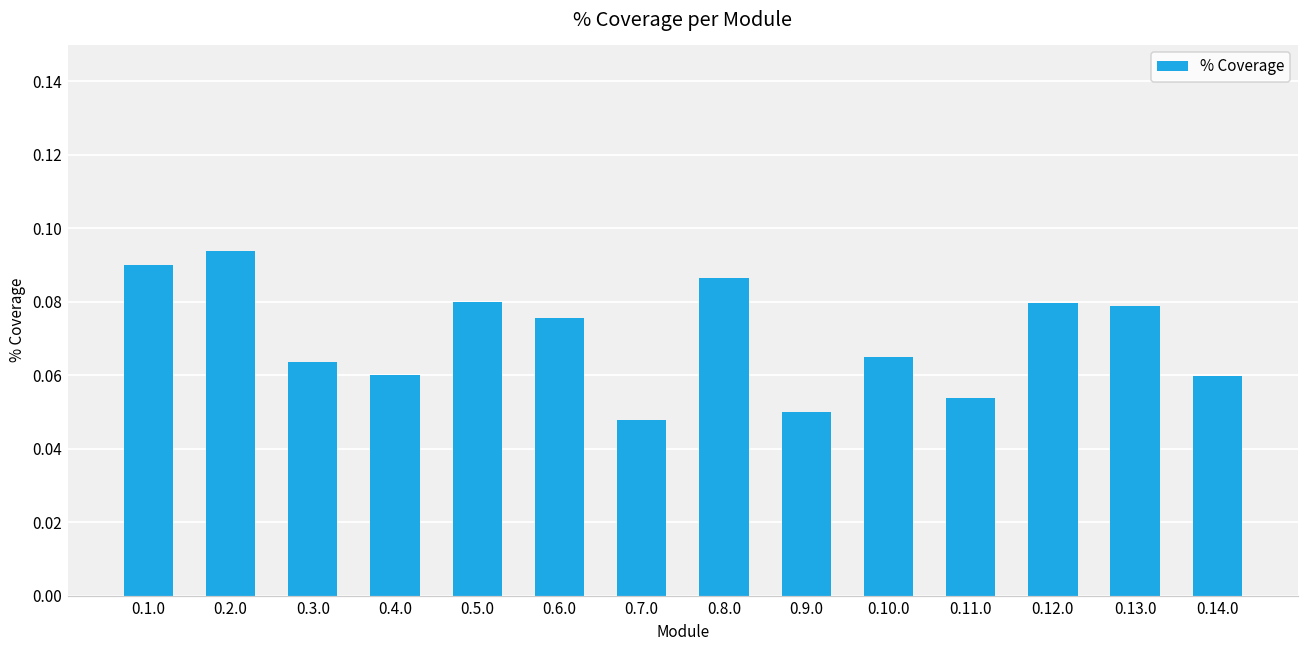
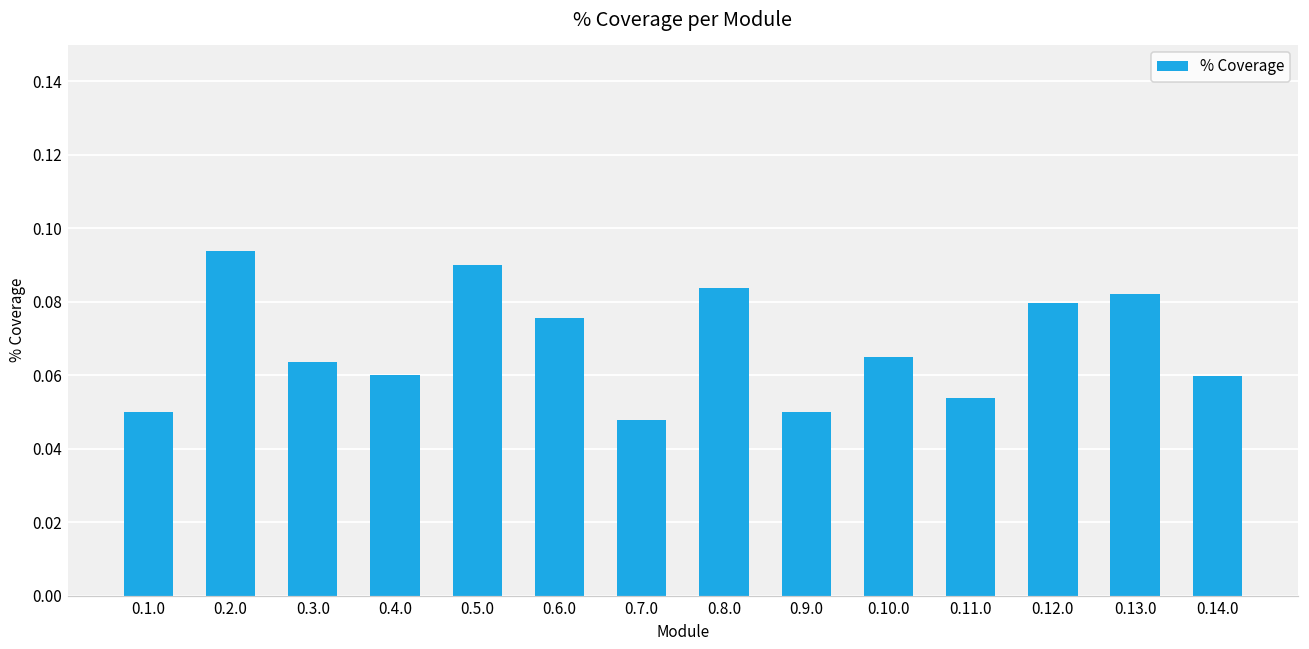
0.1.0: 0.09 -> 0.05
0.5.0: 0.08 -> 0.09
0.8.0: 0.086 -> 0.084
0.13.0: 0.079 -> 0.082
